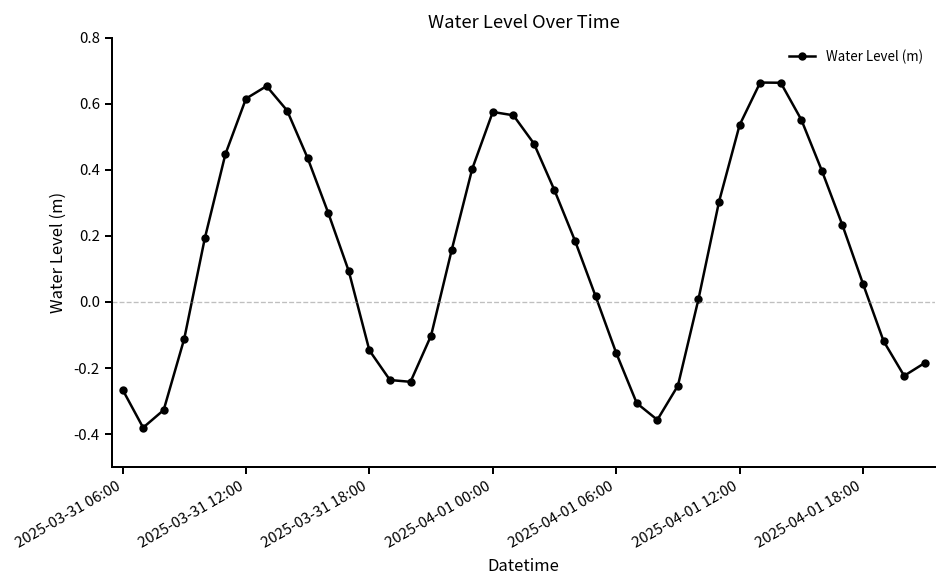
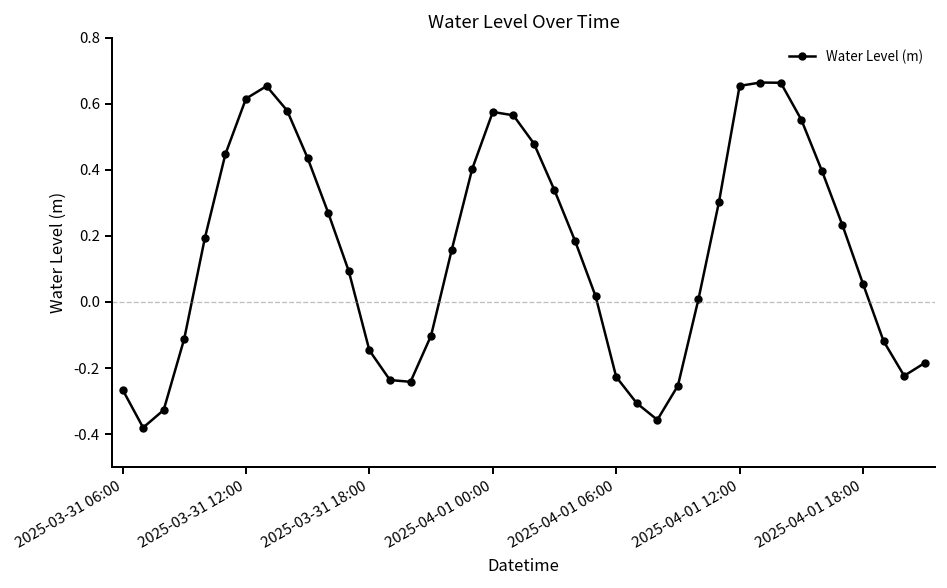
2025-04-01 06:00: -0.15 -> -0.23
2025-04-01 12:00: 0.54 -> 0.65
